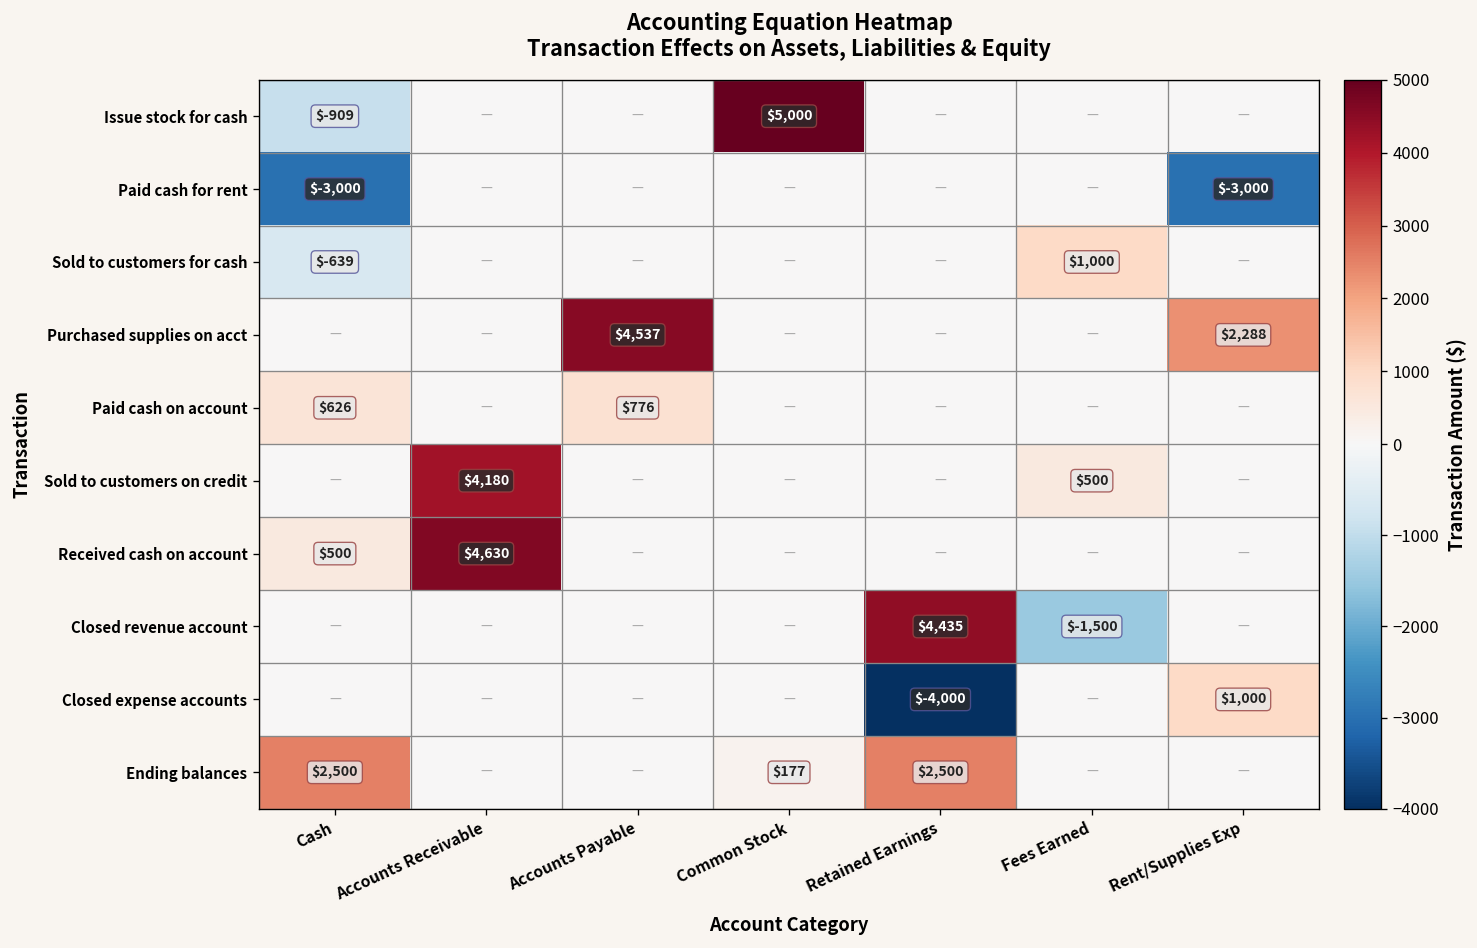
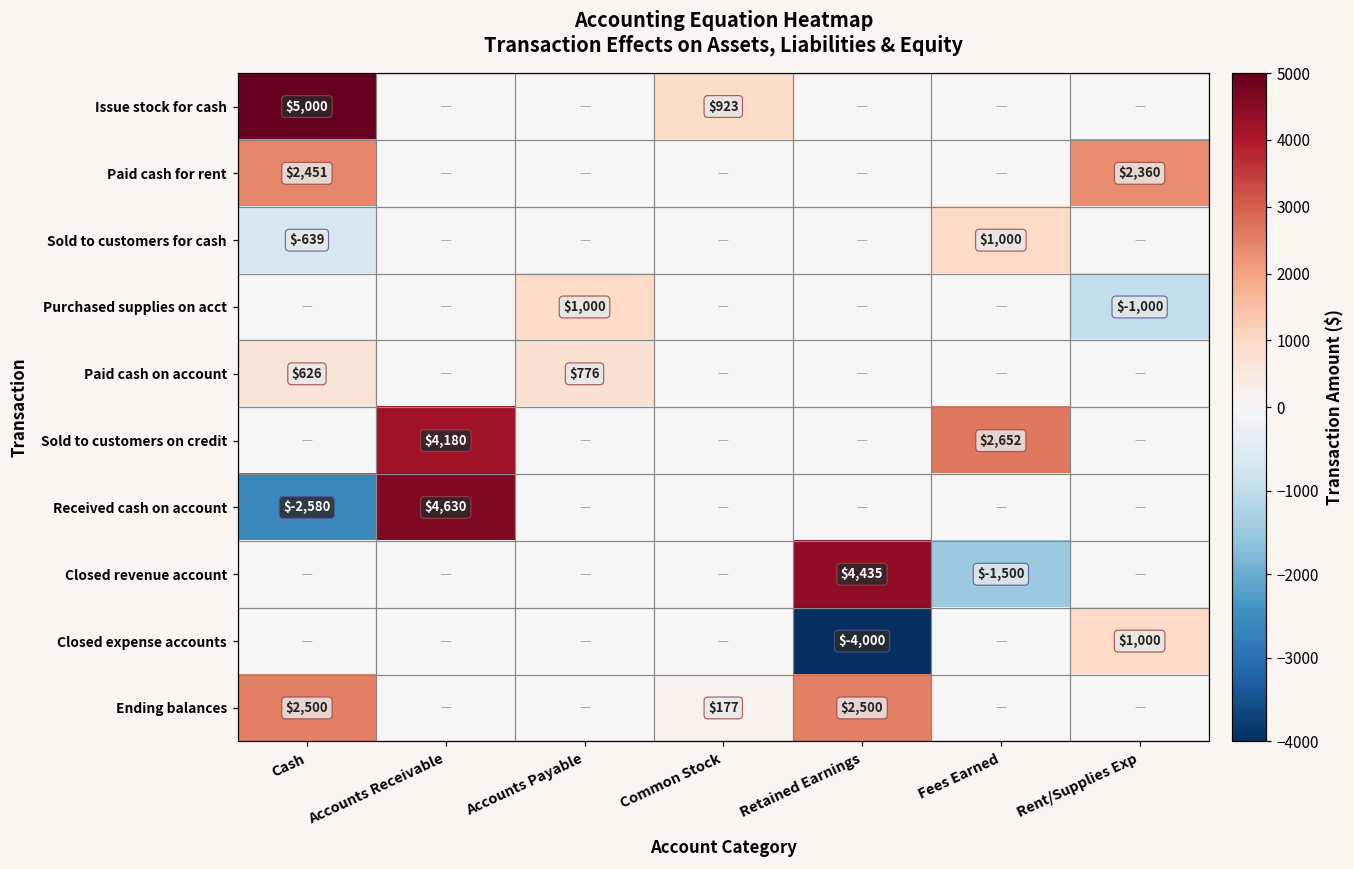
Issue stock for cash, Cash: $-909 -> $5,000
Issue stock for cash, Common Stock: $5,000 -> $923
Paid cash for rent, Cash: $-3,000 -> $2,451
Paid cash for rent, Rent/Supplies Exp: $-3,000 -> $2,360
Purchased supplies on acct, Accounts Payable: $4,537 -> $1,000
Purchased supplies on acct, Rent/Supplies Exp: $2,288 -> $-1,000
Sold to customers on credit, Fees Earned: $500 -> $2,652
Received cash on account, Cash: $500 -> $-2,580
